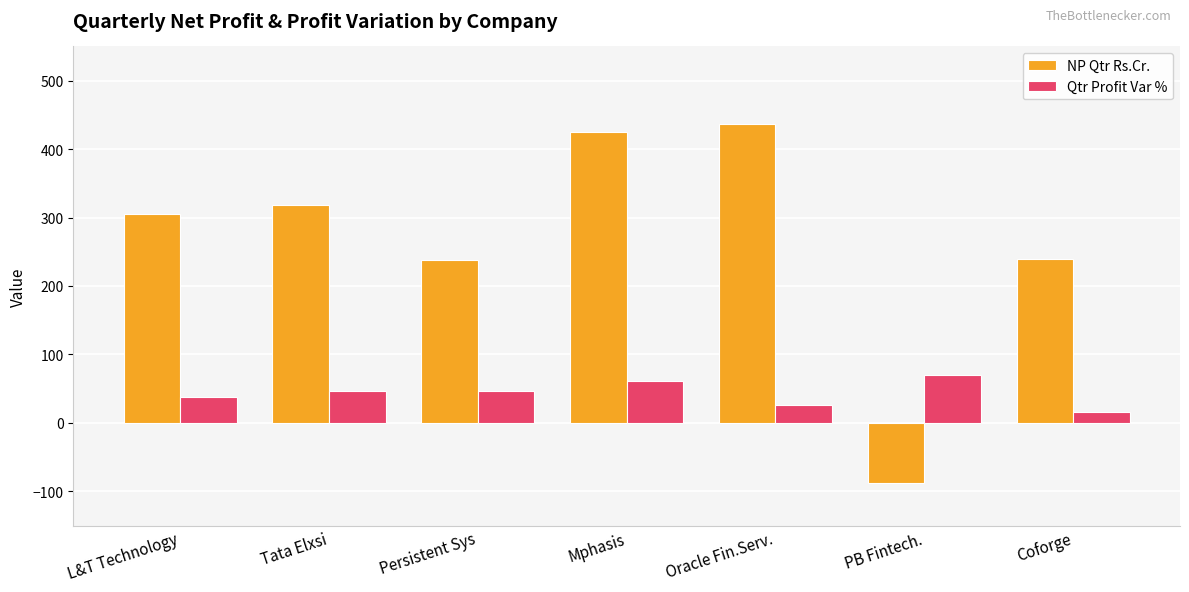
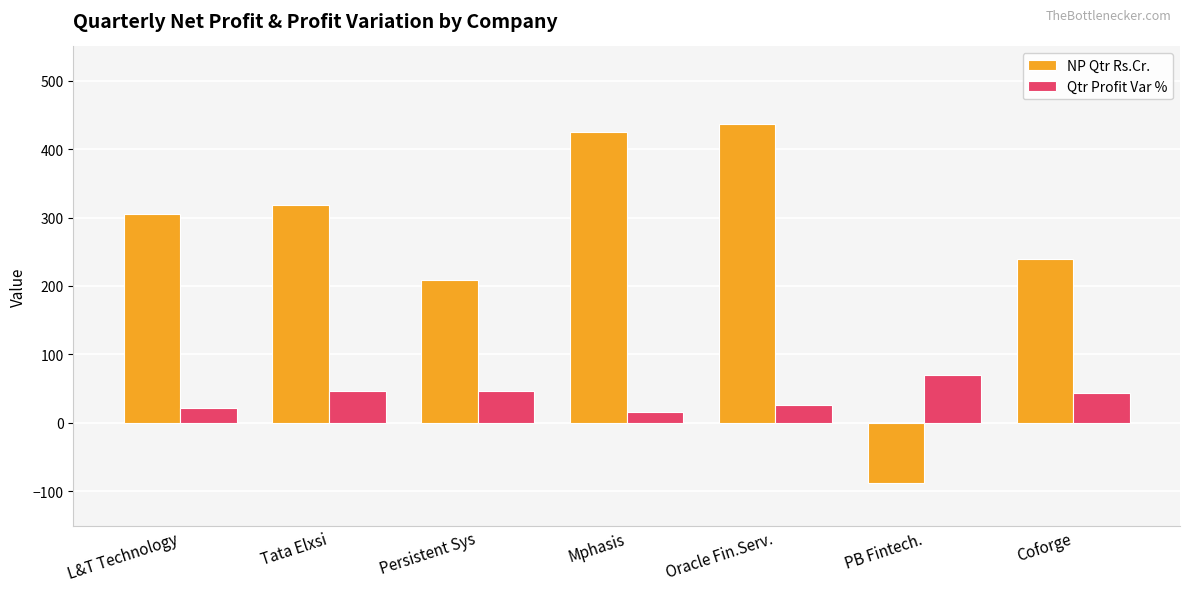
Qtr Profit Var %, L&T Technology: 40 -> 20
NP Qtr Rs.Cr., Persistent Sys: 240 -> 210
Qtr Profit Var %, Mphasis: 60 -> 20
Qtr Profit Var %, Coforge: 20 -> 40
